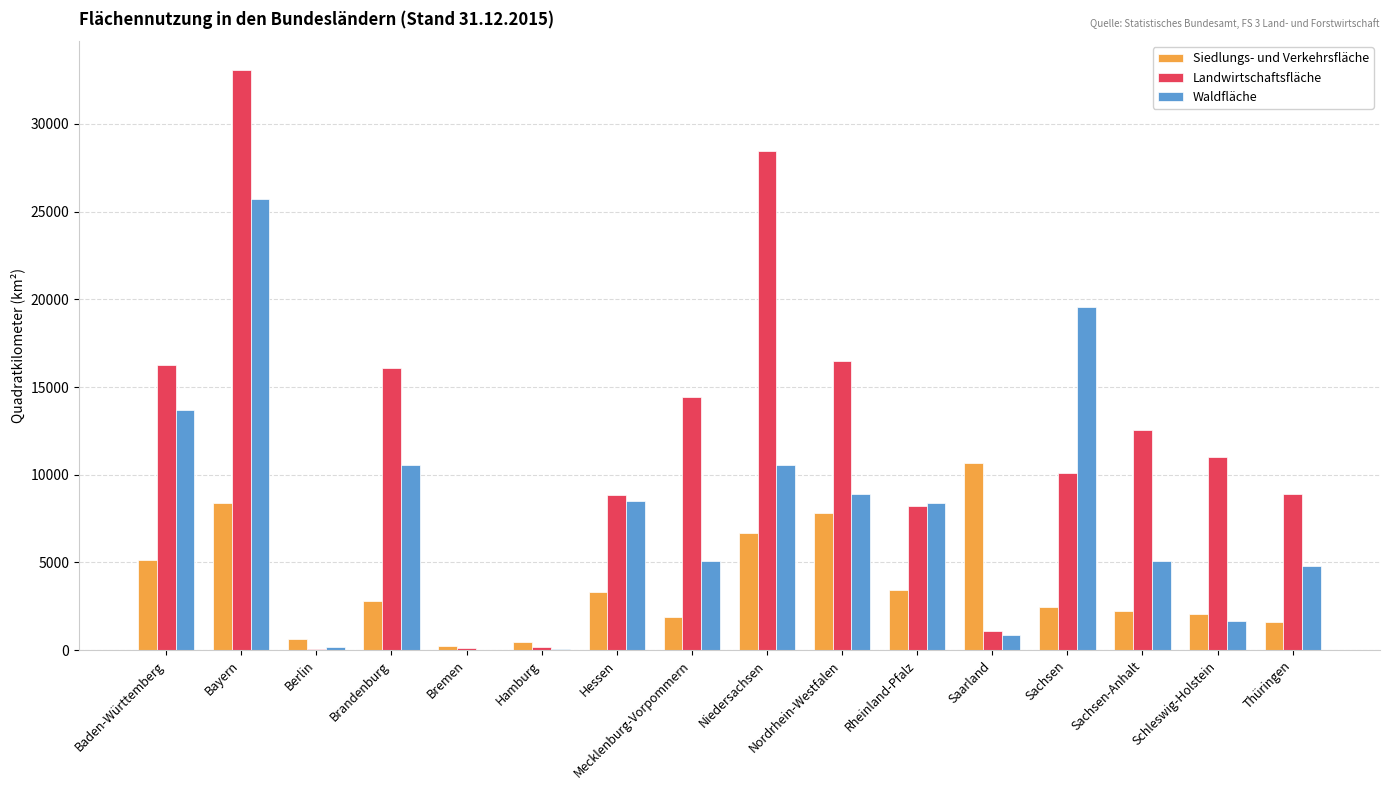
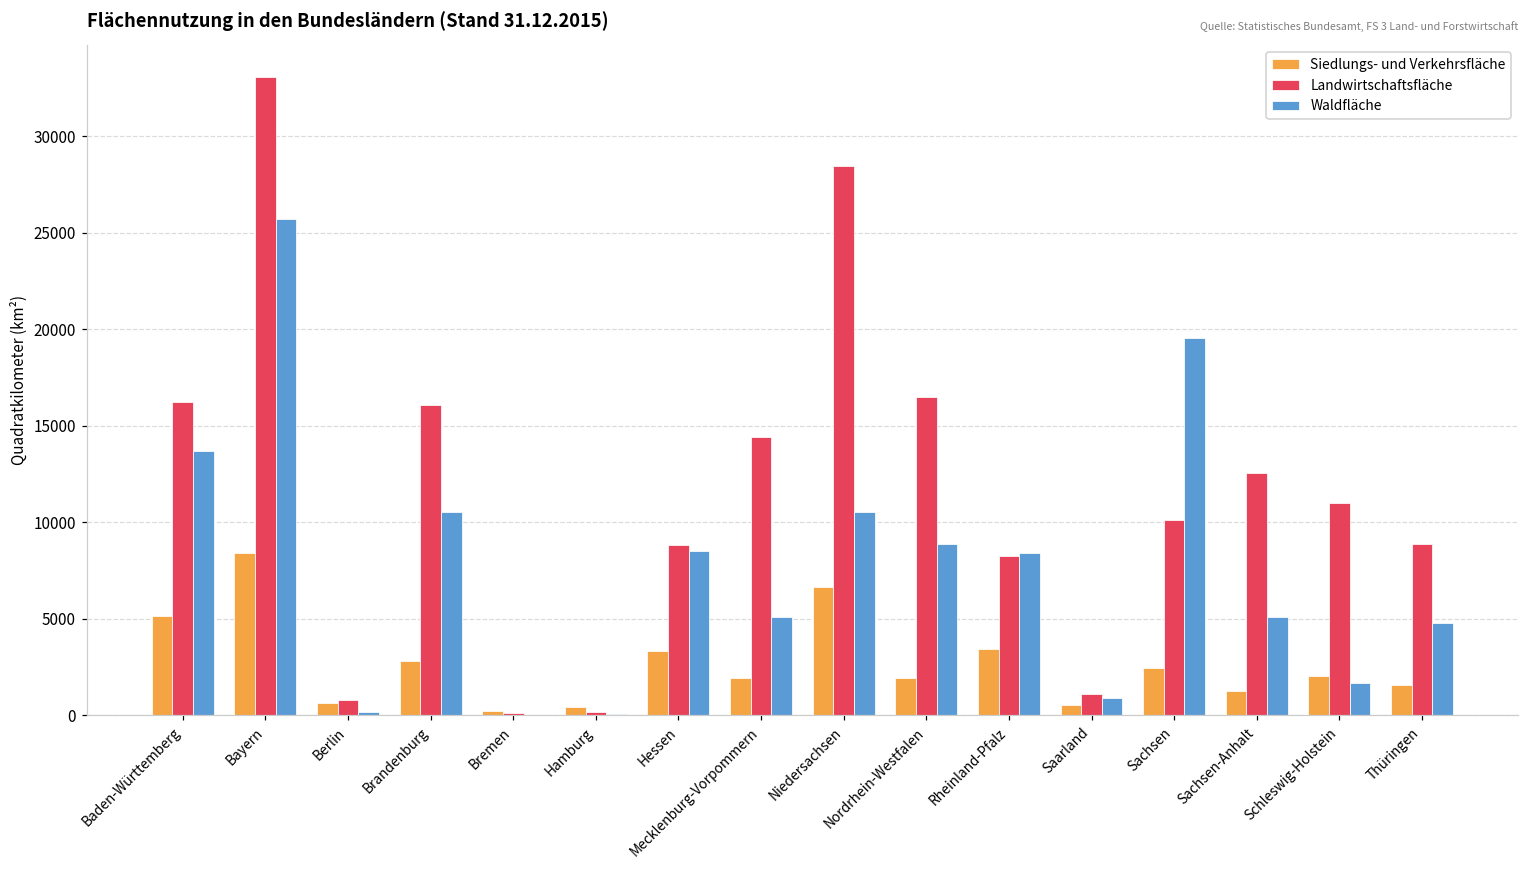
Landwirtschaftsfläche, Berlin: 0 -> 800
Siedlungs- und Verkehrsfläche, Nordrhein-Westfalen: 7800 -> 1900
Siedlungs- und Verkehrsfläche, Saarland: 10700 -> 500
Siedlungs- und Verkehrsfläche, Sachsen-Anhalt: 2200 -> 1200
